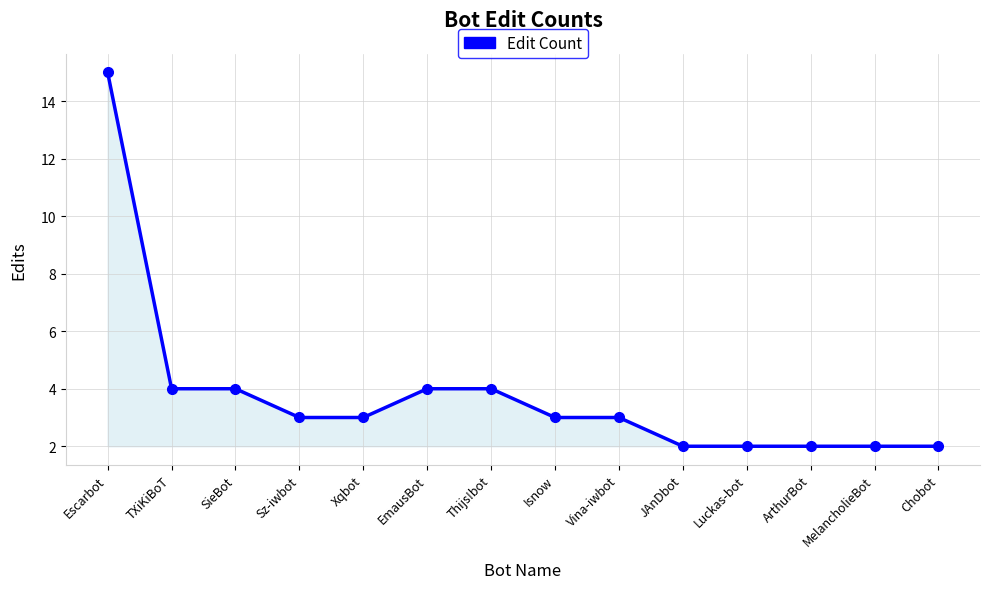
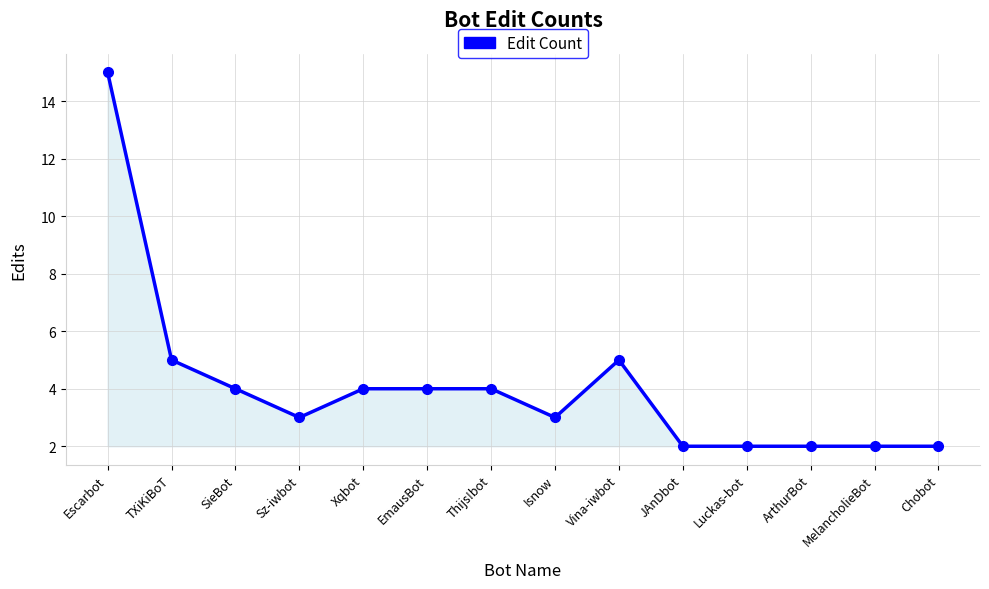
TXiKiBoT: 4 -> 5
Xqbot: 3 -> 4
Vina-iwbot: 3 -> 5
